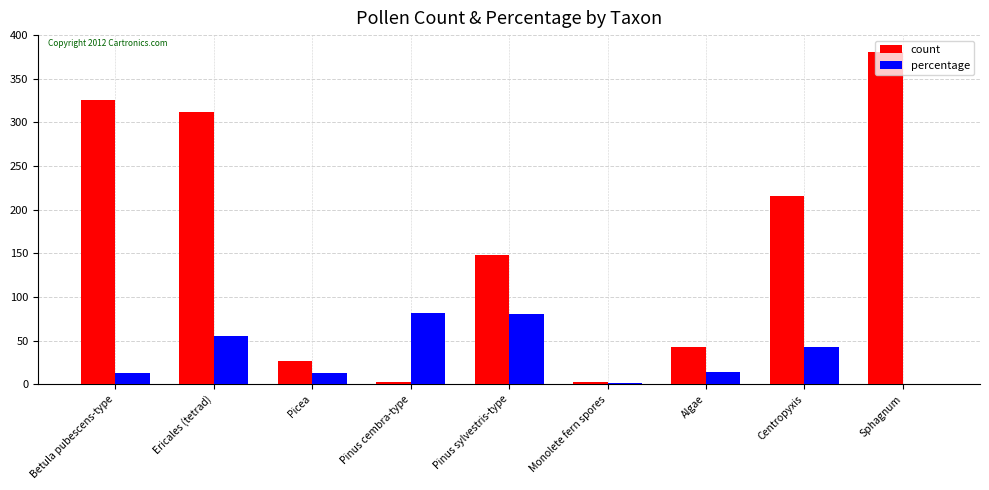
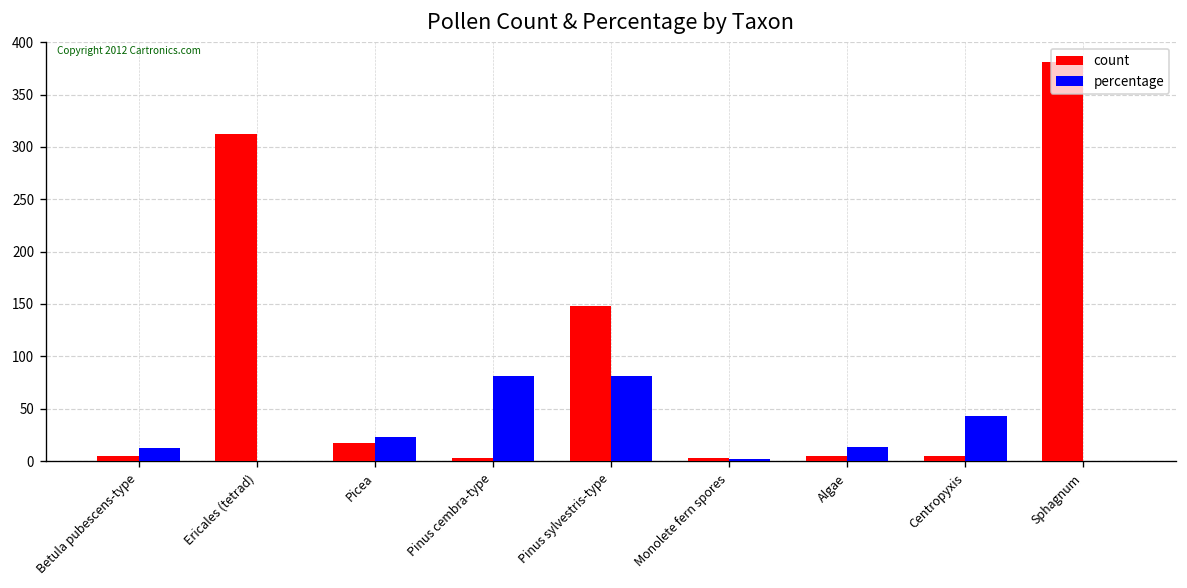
count, Betula pubescens-type: 330 -> 10
percentage, Ericales (tetrad): 60 -> 0
count, Picea: 30 -> 20
percentage, Picea: 10 -> 20
count, Algae: 40 -> 10
count, Centropyxis: 220 -> 10
